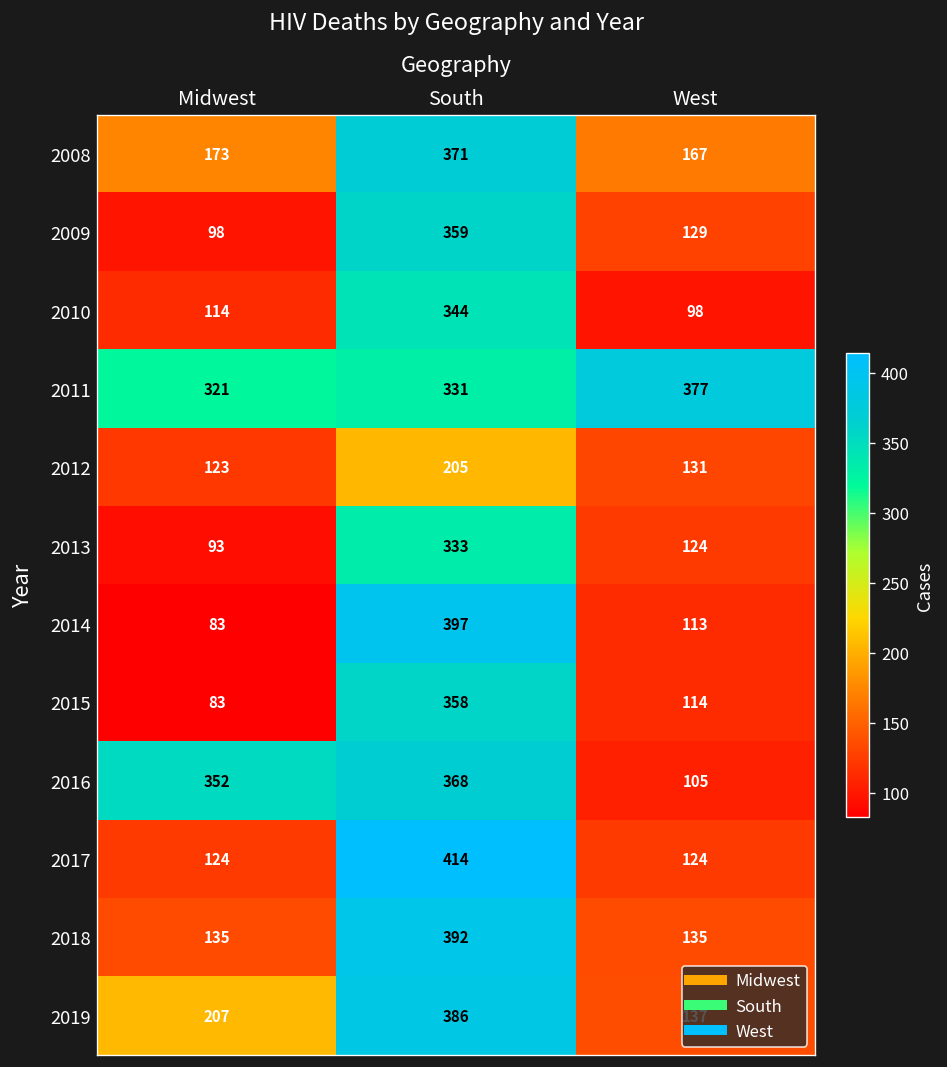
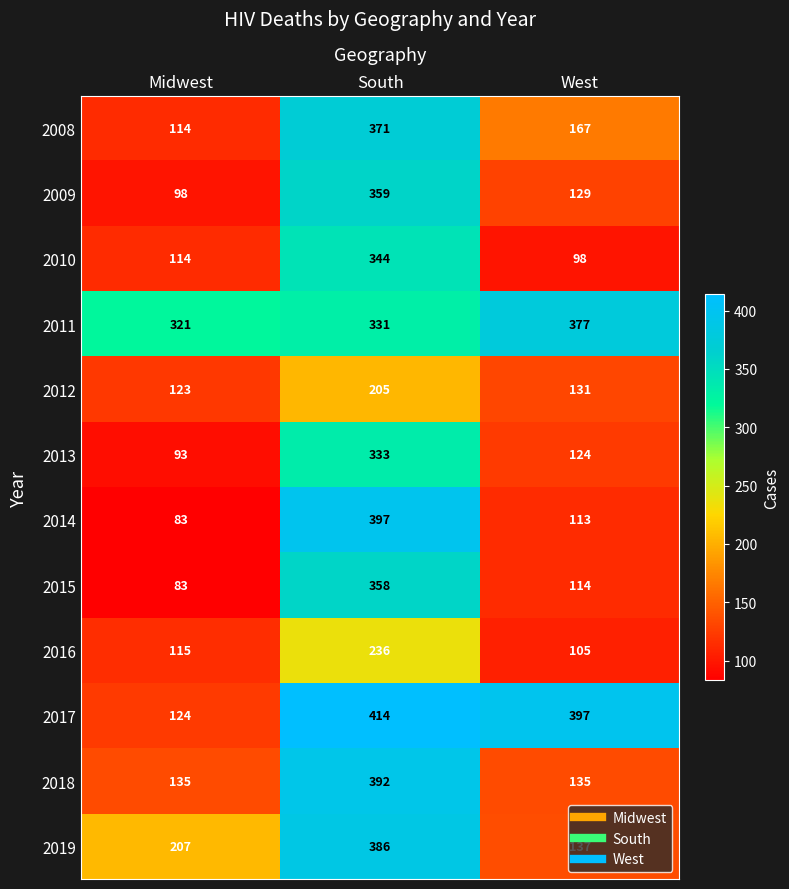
2008, Midwest: 173 -> 114
2016, Midwest: 352 -> 115
2016, South: 368 -> 236
2017, West: 124 -> 397
